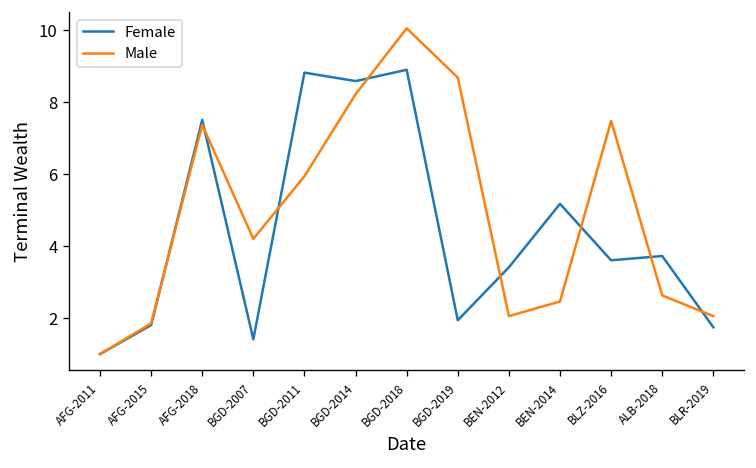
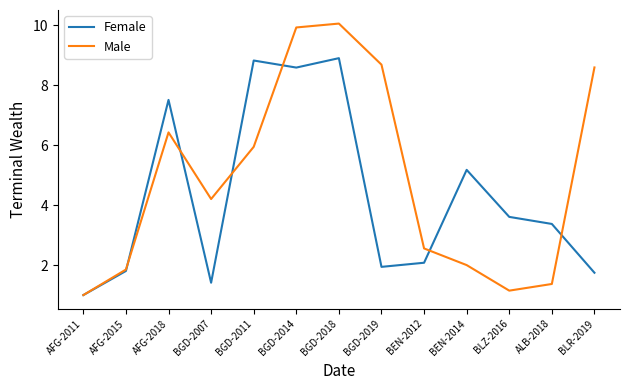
Male, AFG-2018: 7.4 -> 6.4
Male, BGD-2014: 8.2 -> 9.9
Female, BEN-2012: 3.4 -> 2.1
Male, BEN-2012: 2.1 -> 2.6
Male, BEN-2014: 2.5 -> 2.0
Male, BLZ-2016: 7.5 -> 1.1
Female, ALB-2018: 3.7 -> 3.4
Male, ALB-2018: 2.6 -> 1.4
Male, BLR-2019: 2.1 -> 8.6
